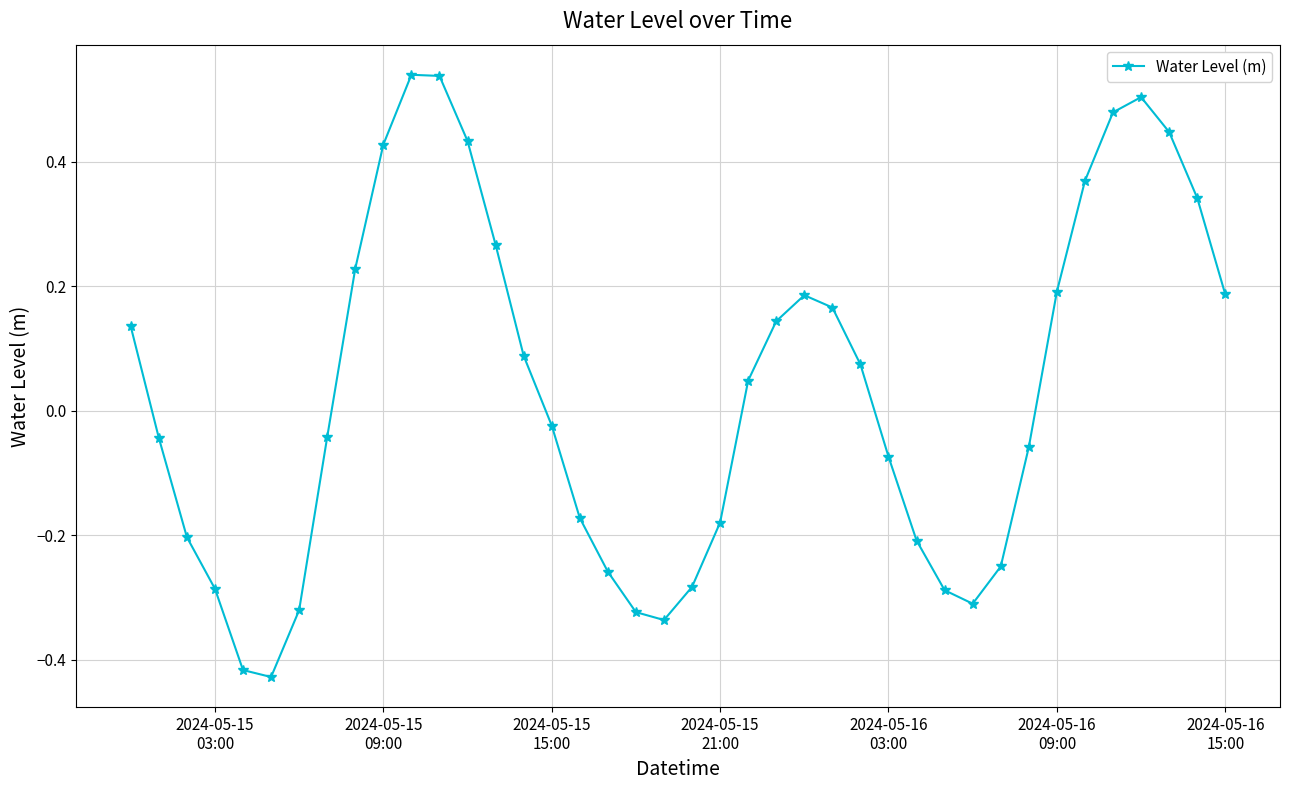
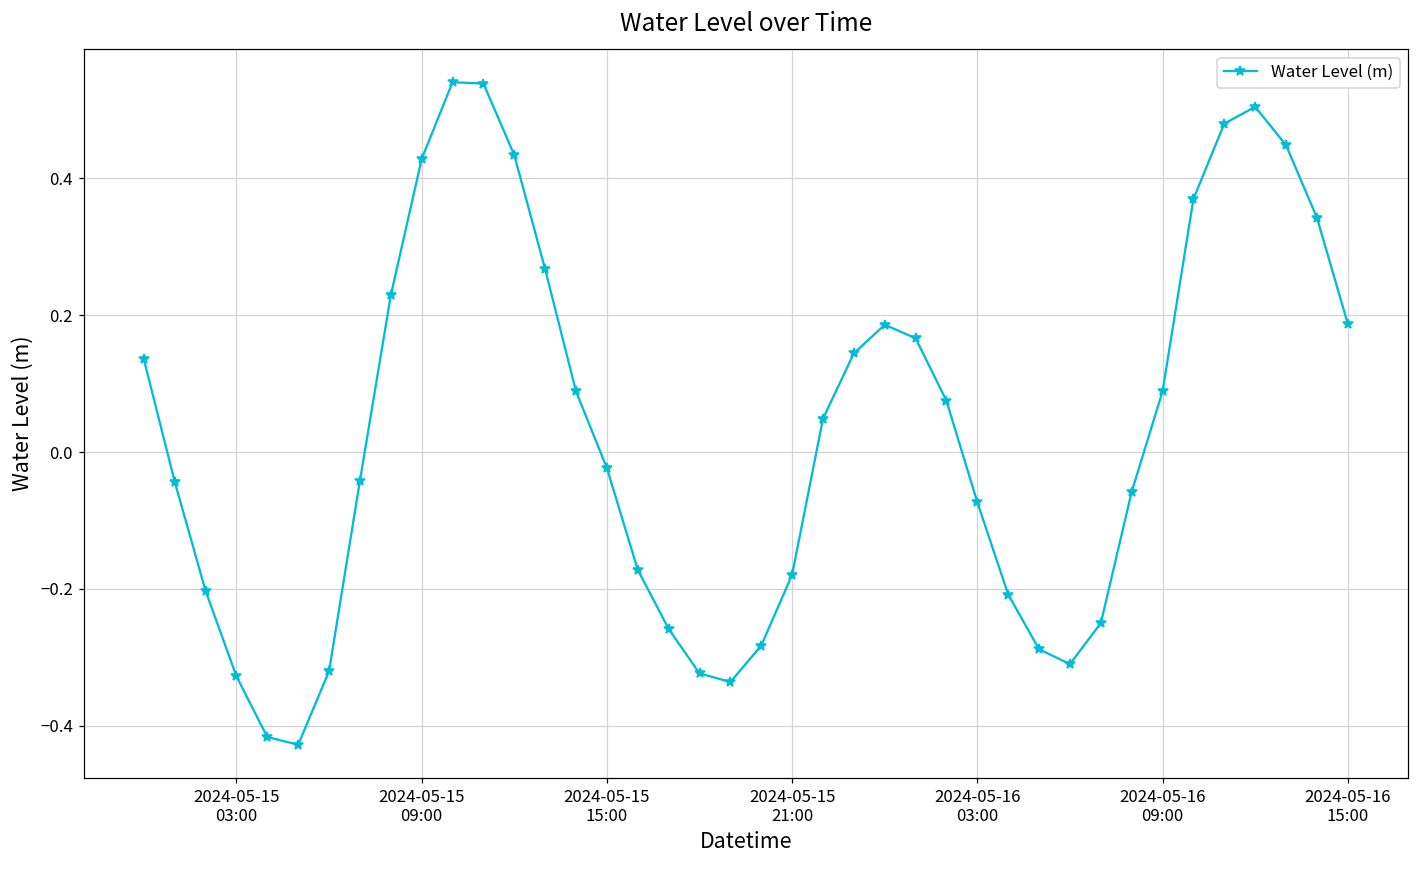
2024-05-15 03:00: -0.29 -> -0.33
2024-05-16 09:00: 0.19 -> 0.09
